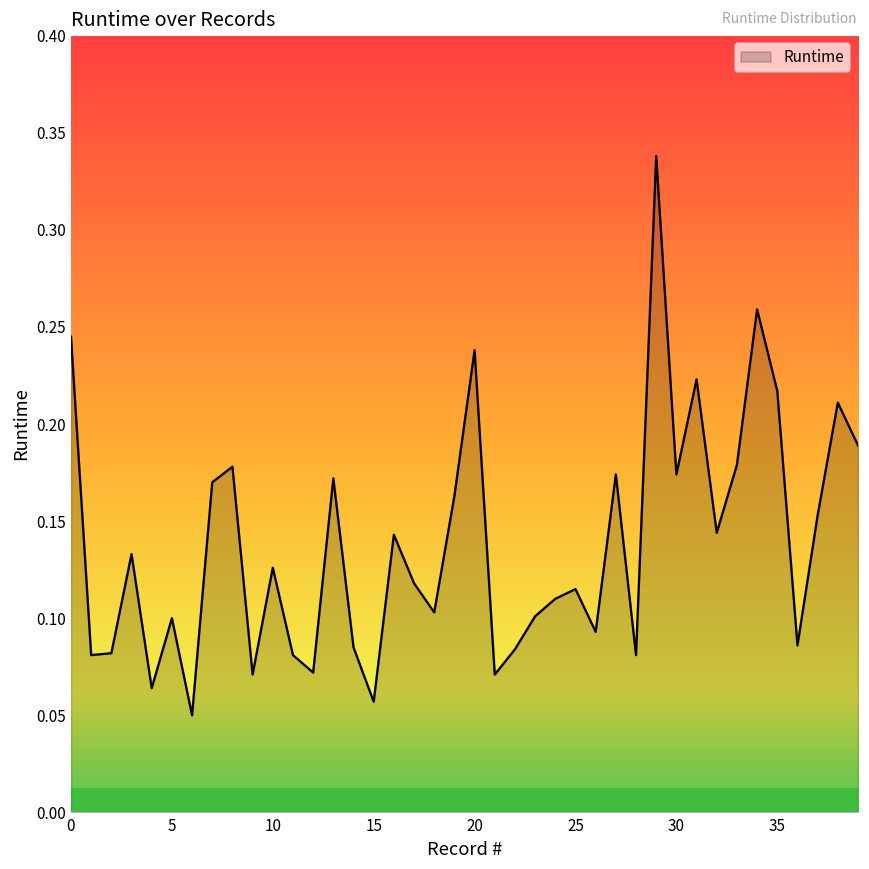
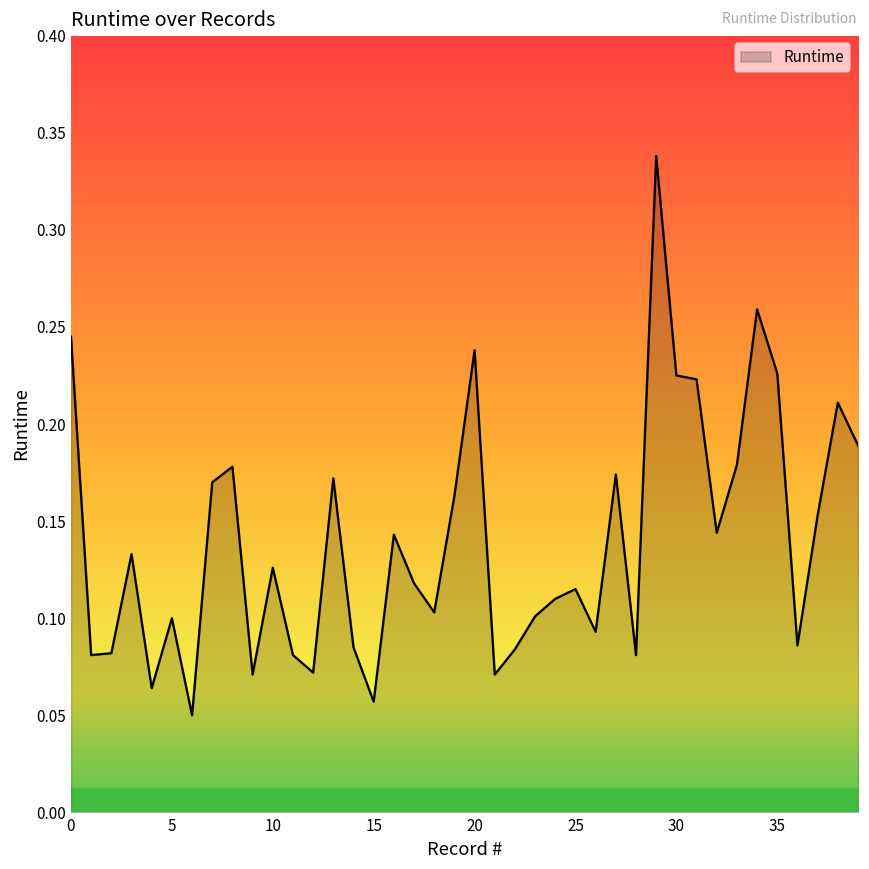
30: 0.174 -> 0.225
35: 0.217 -> 0.226
